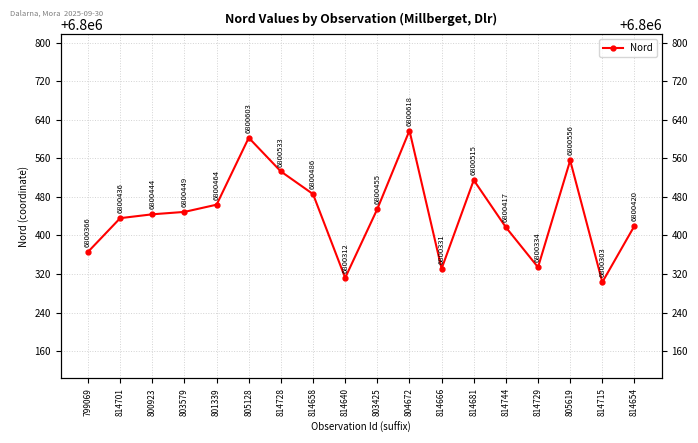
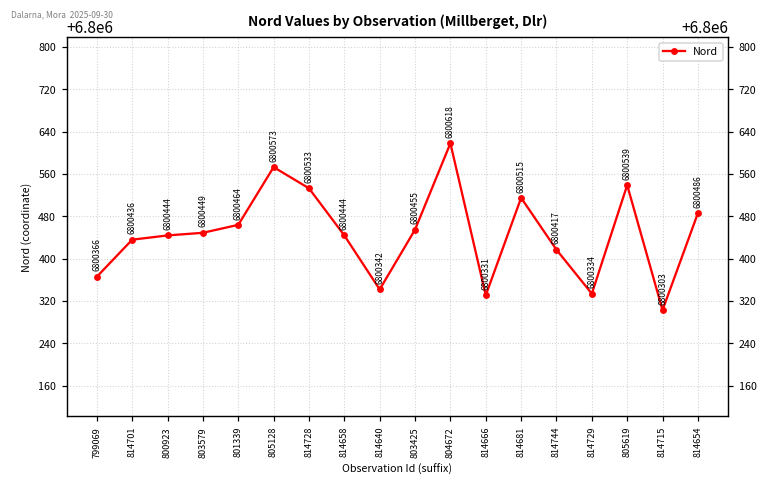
805128: 6800603 -> 6800573
814658: 6800486 -> 6800444
814640: 6800312 -> 6800342
805619: 6800556 -> 6800539
814654: 6800420 -> 6800486
